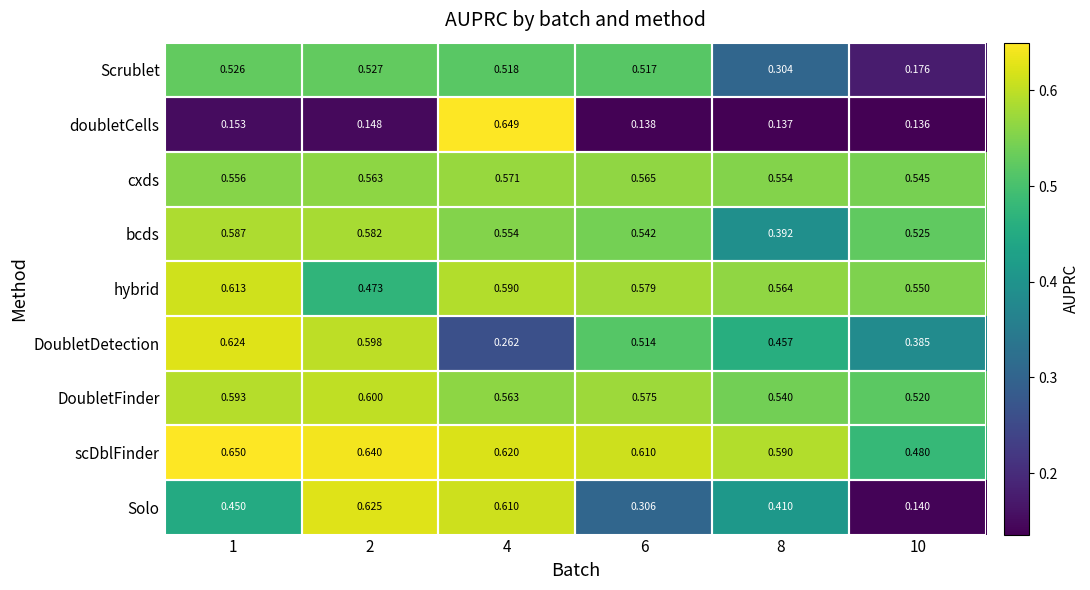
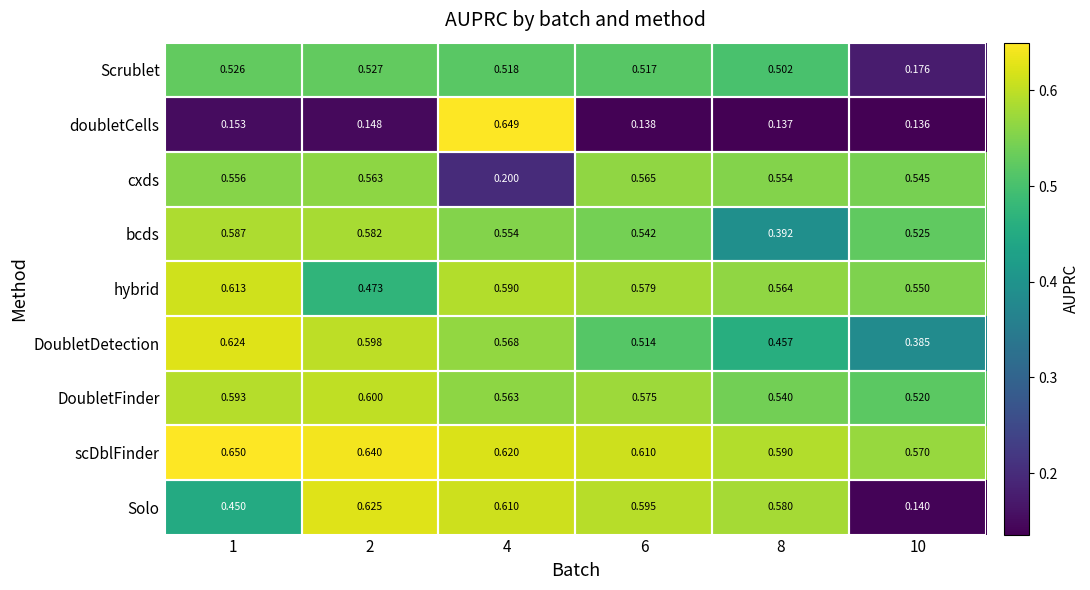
Scrublet, 8: 0.304 -> 0.502
cxds, 4: 0.571 -> 0.200
DoubletDetection, 4: 0.262 -> 0.568
scDblFinder, 10: 0.480 -> 0.570
Solo, 6: 0.306 -> 0.595
Solo, 8: 0.410 -> 0.580
